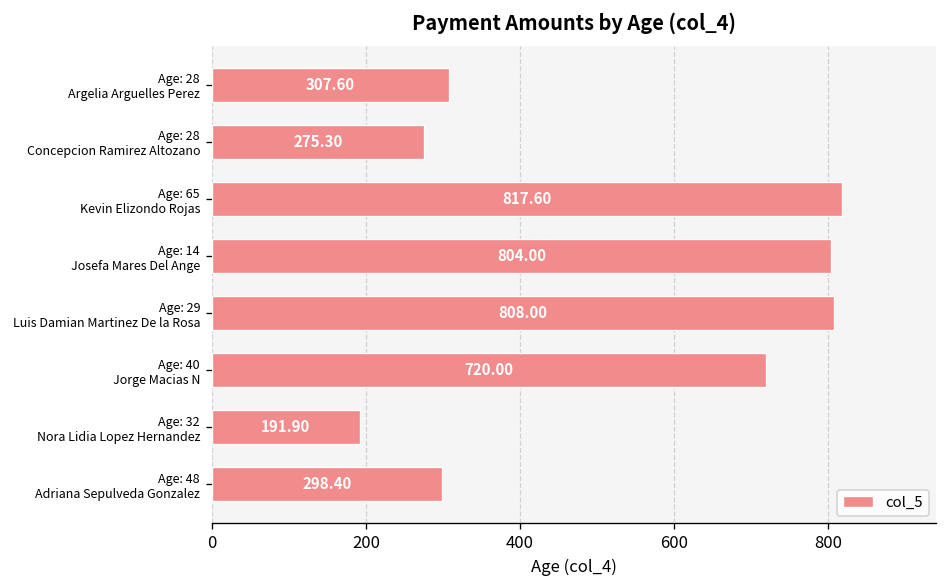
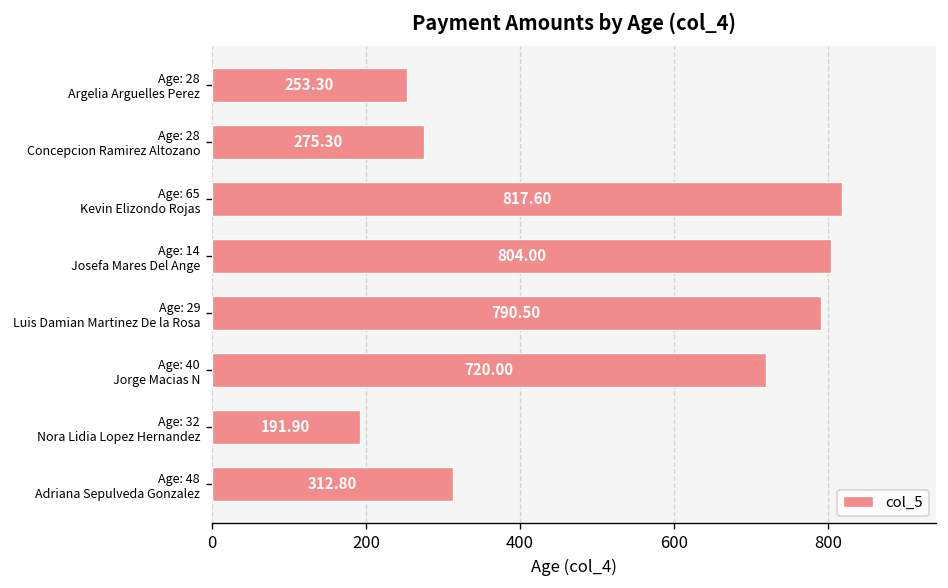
Age: 28 Argelia Arguelles Perez: 307.60 -> 253.30
Age: 29 Luis Damian Martinez De la Rosa: 808.00 -> 790.50
Age: 48 Adriana Sepulveda Gonzalez: 298.40 -> 312.80
